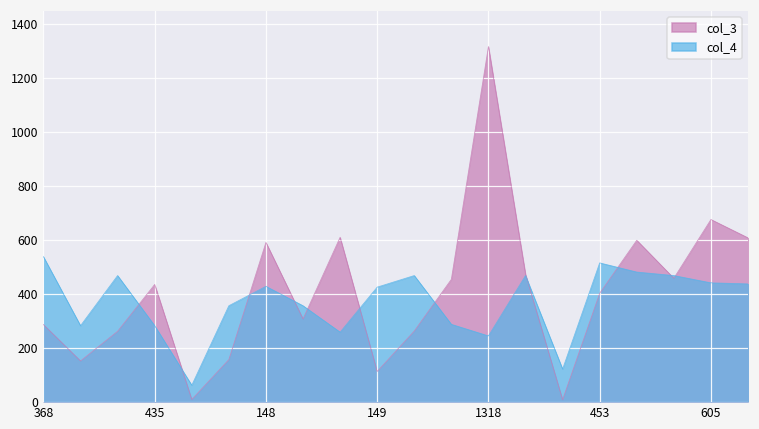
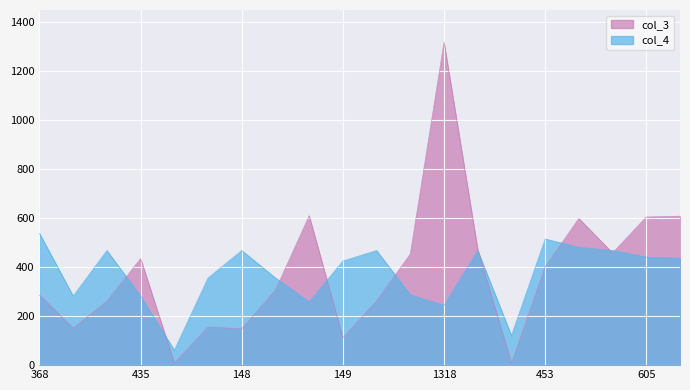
col_3, 148: 590 -> 150
col_4, 148: 430 -> 470
col_3, 605: 680 -> 610
